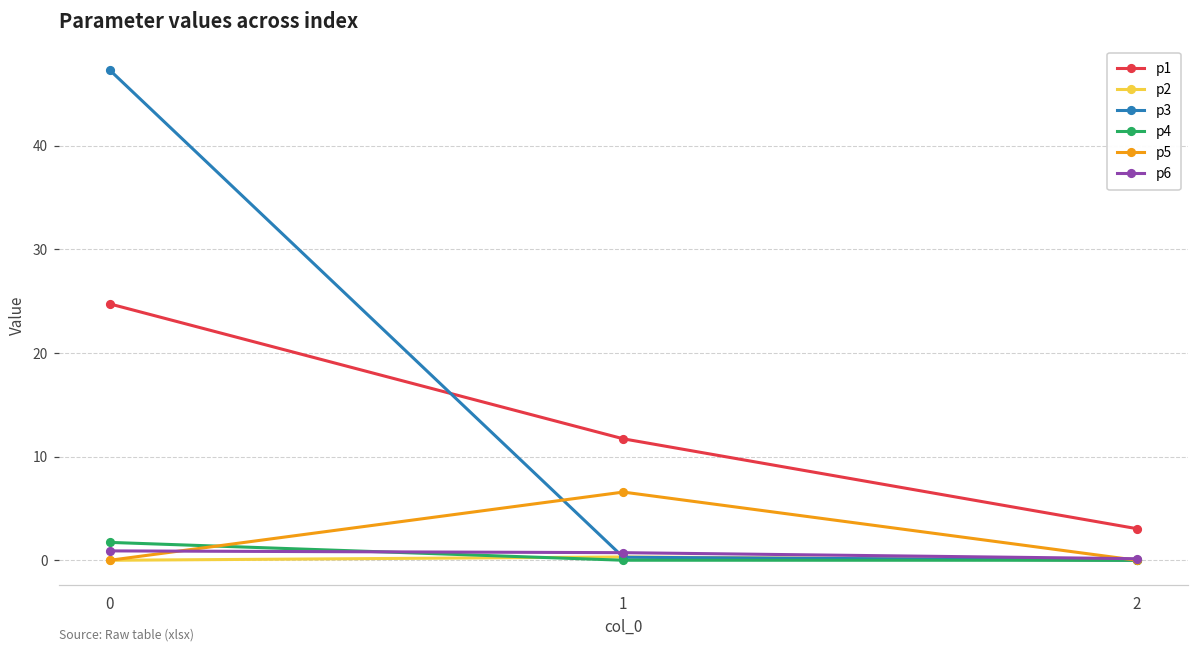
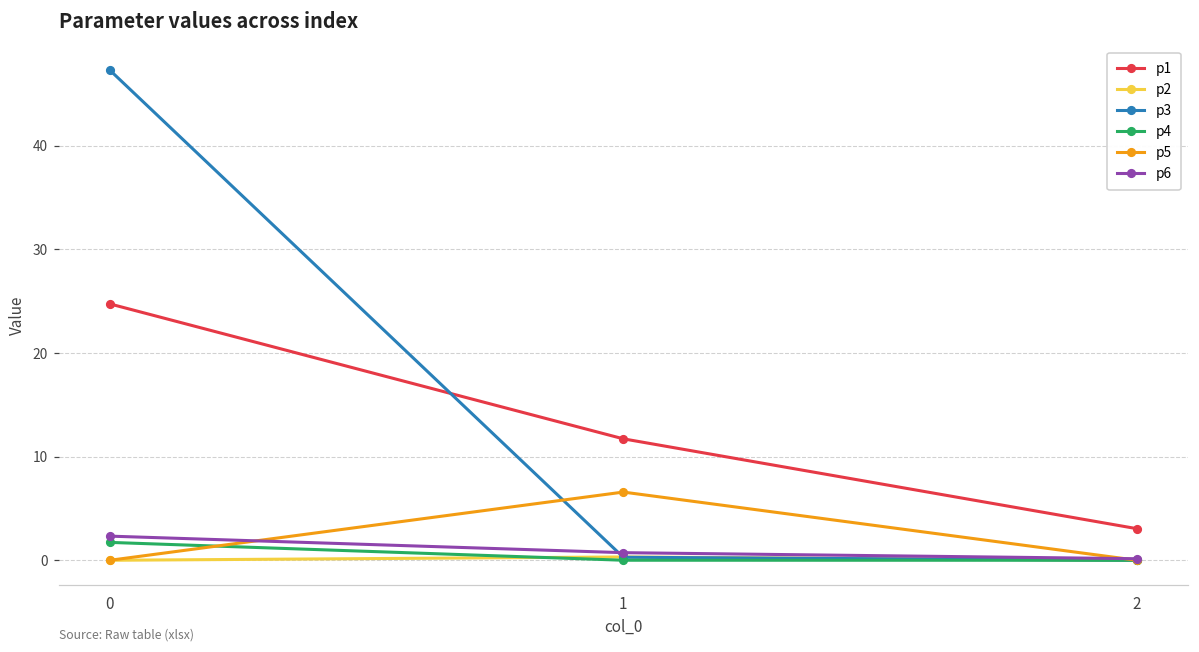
p6, 0: 1 -> 2
